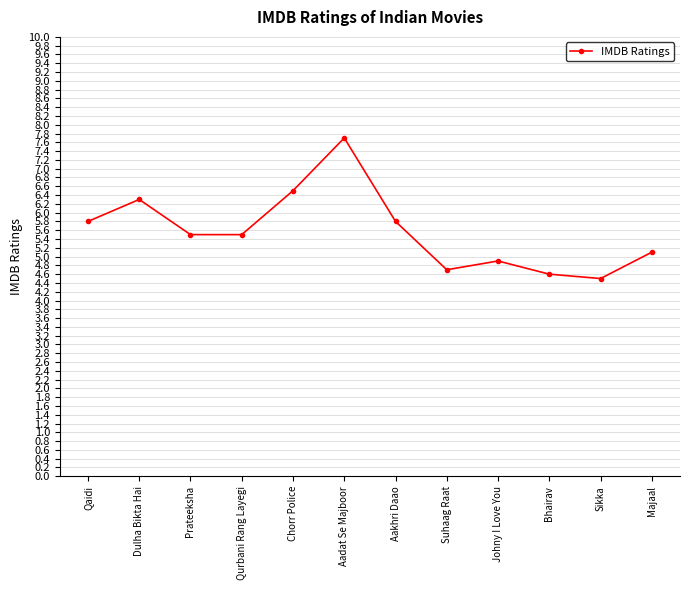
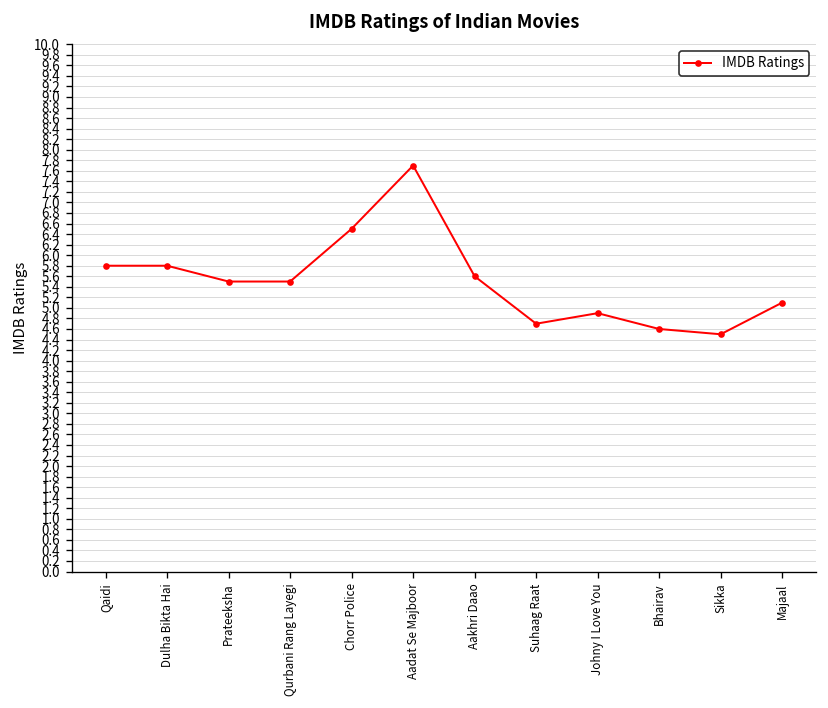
Dulha Bikta Hai: 6.3 -> 5.8
Aakhri Daao: 5.8 -> 5.6
